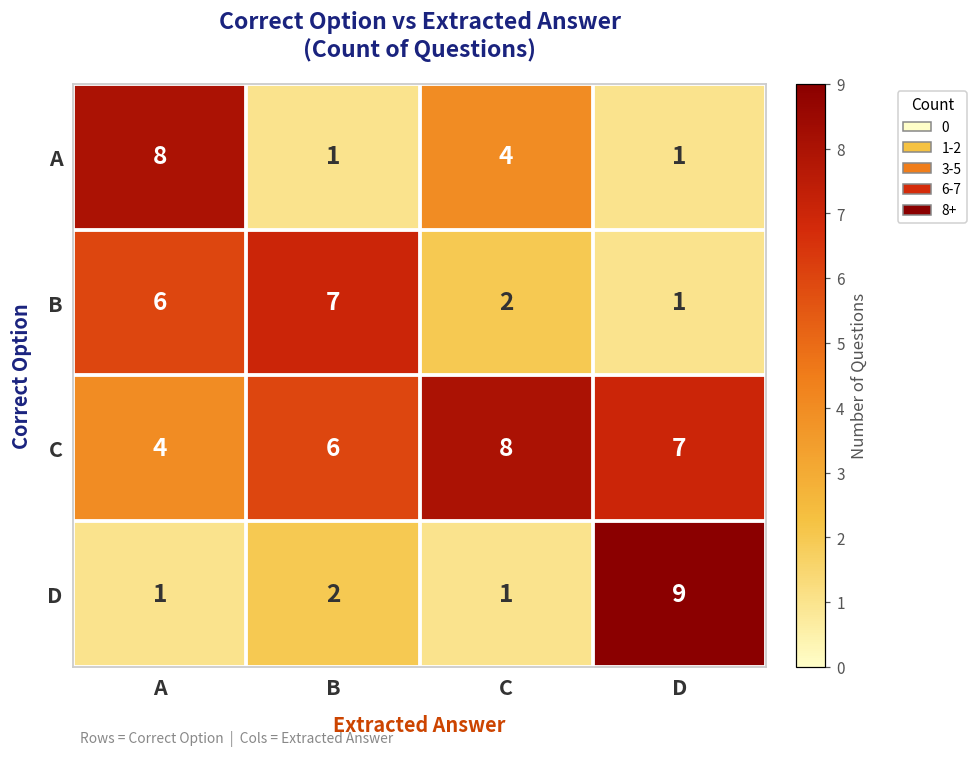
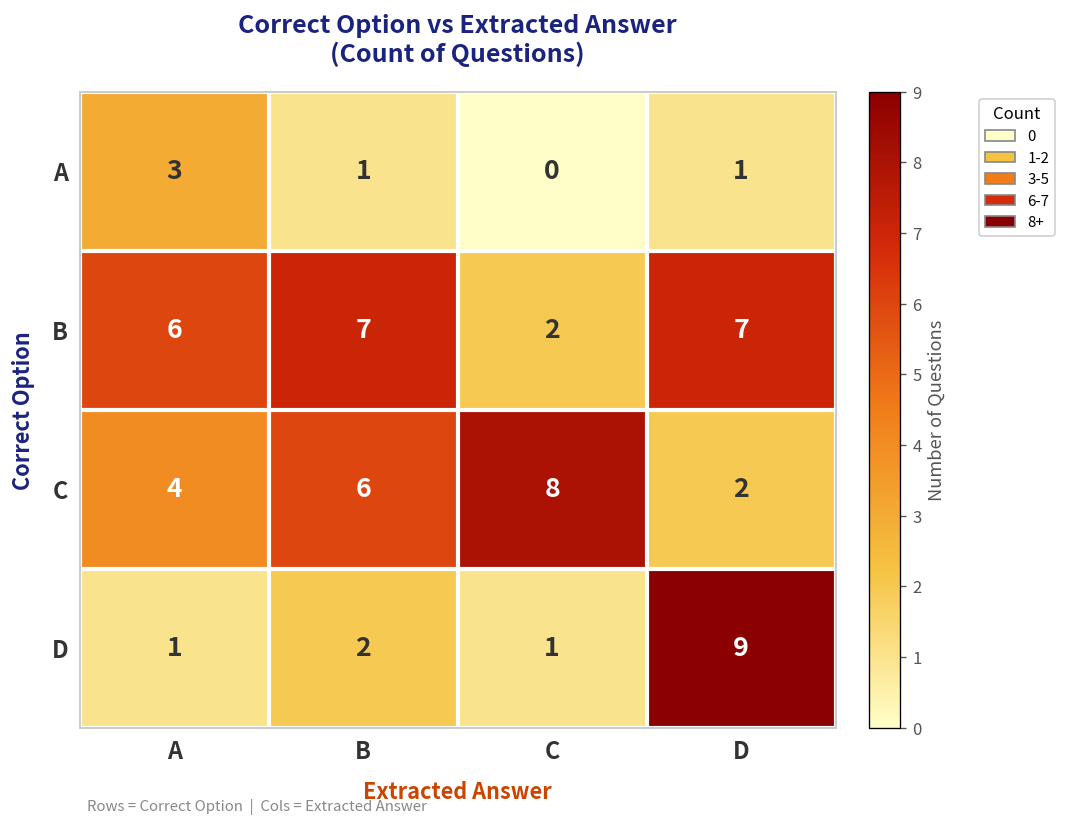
A, A: 8 -> 3
A, C: 4 -> 0
B, D: 1 -> 7
C, D: 7 -> 2
